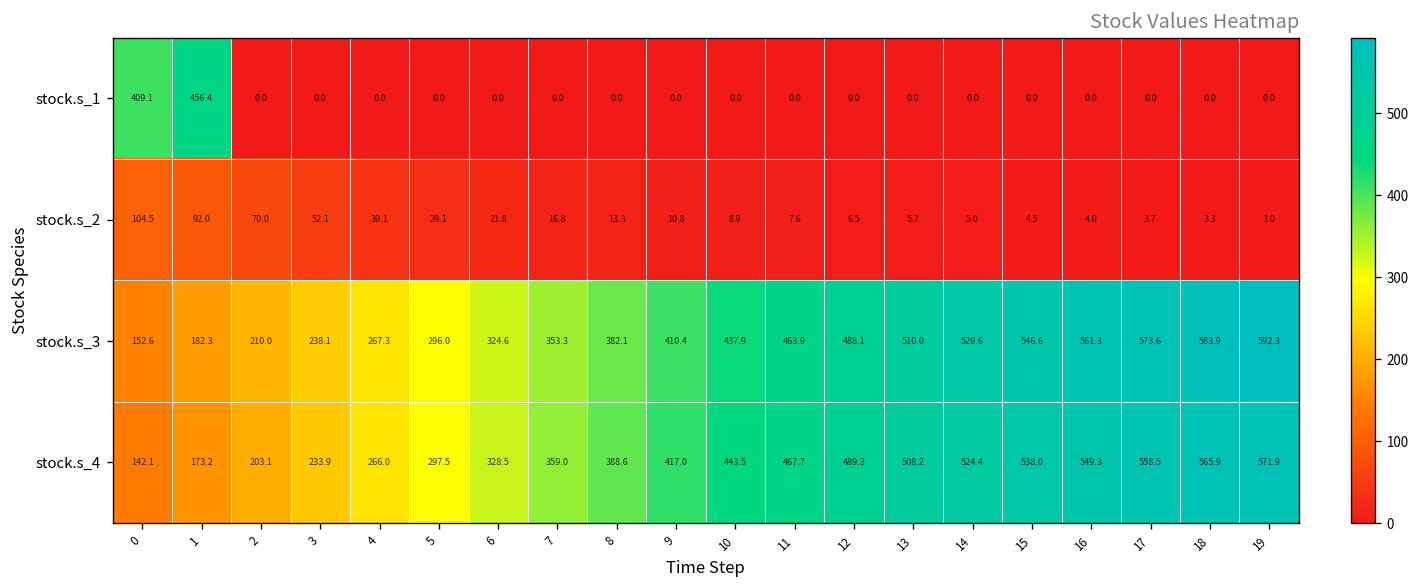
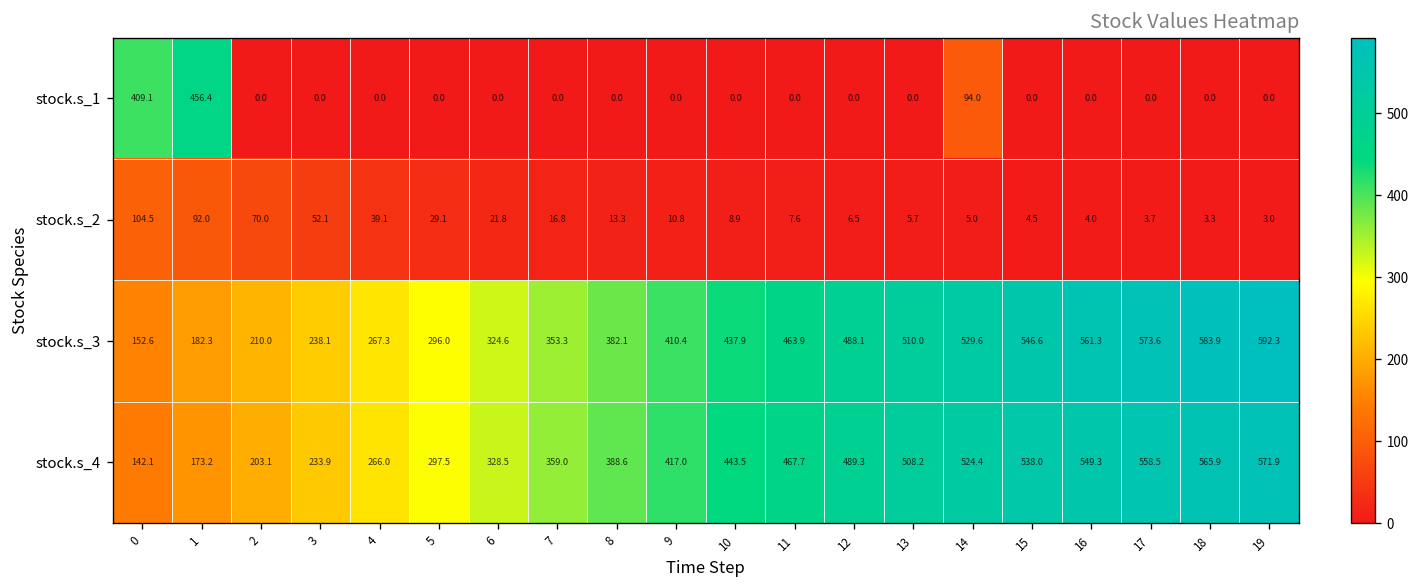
stock.s_1, 14: 0.0 -> 94.0
